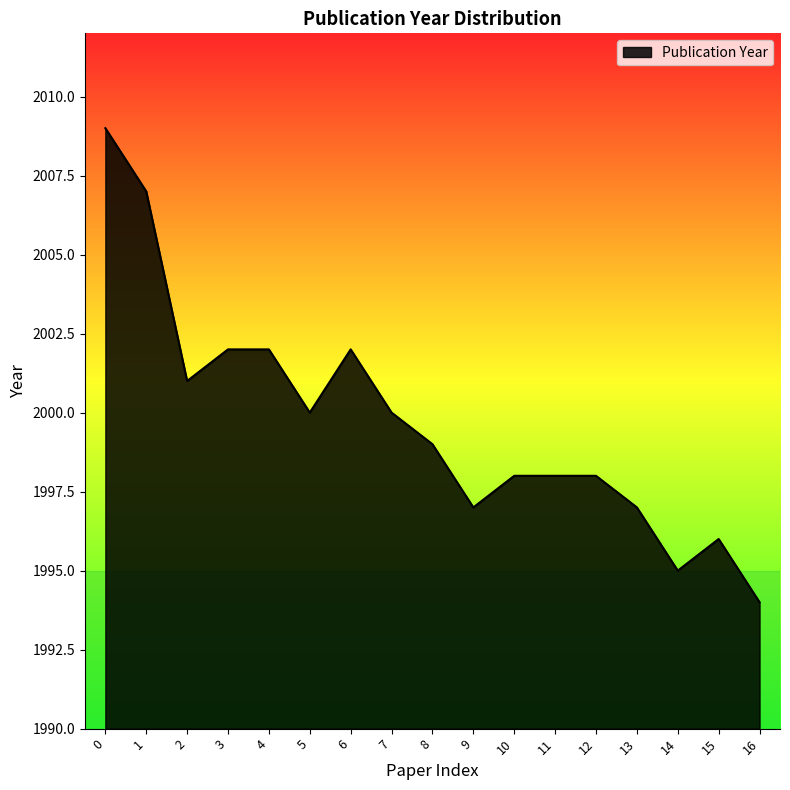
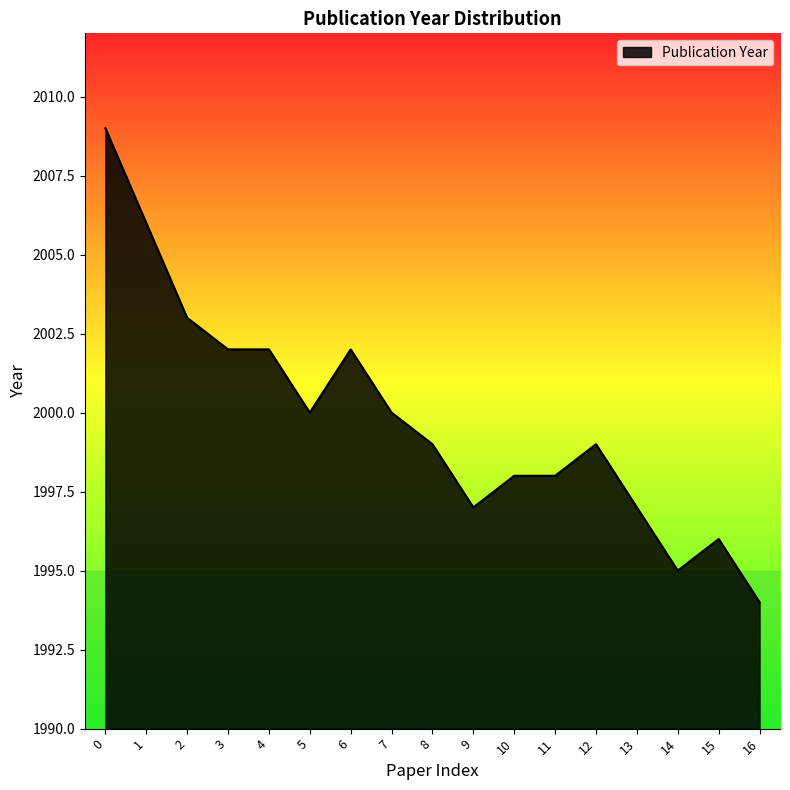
1: 2007 -> 2006
2: 2001 -> 2003
12: 1998 -> 1999
